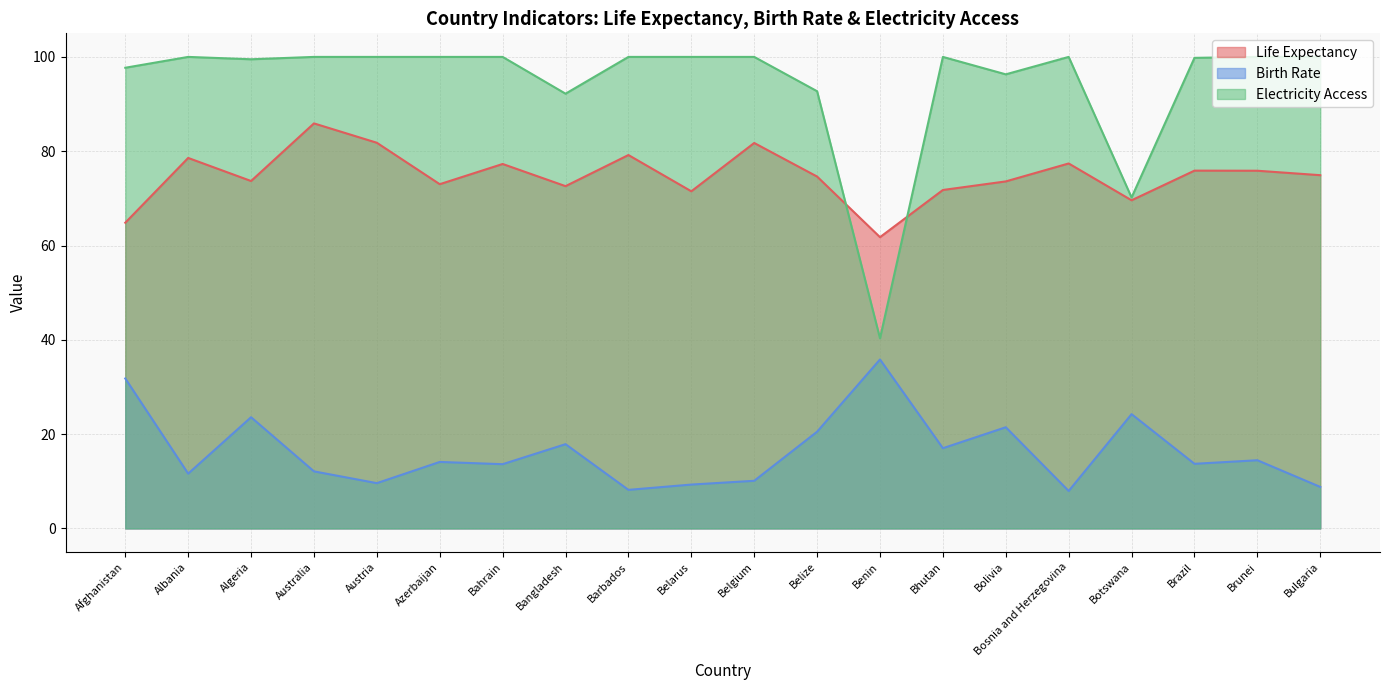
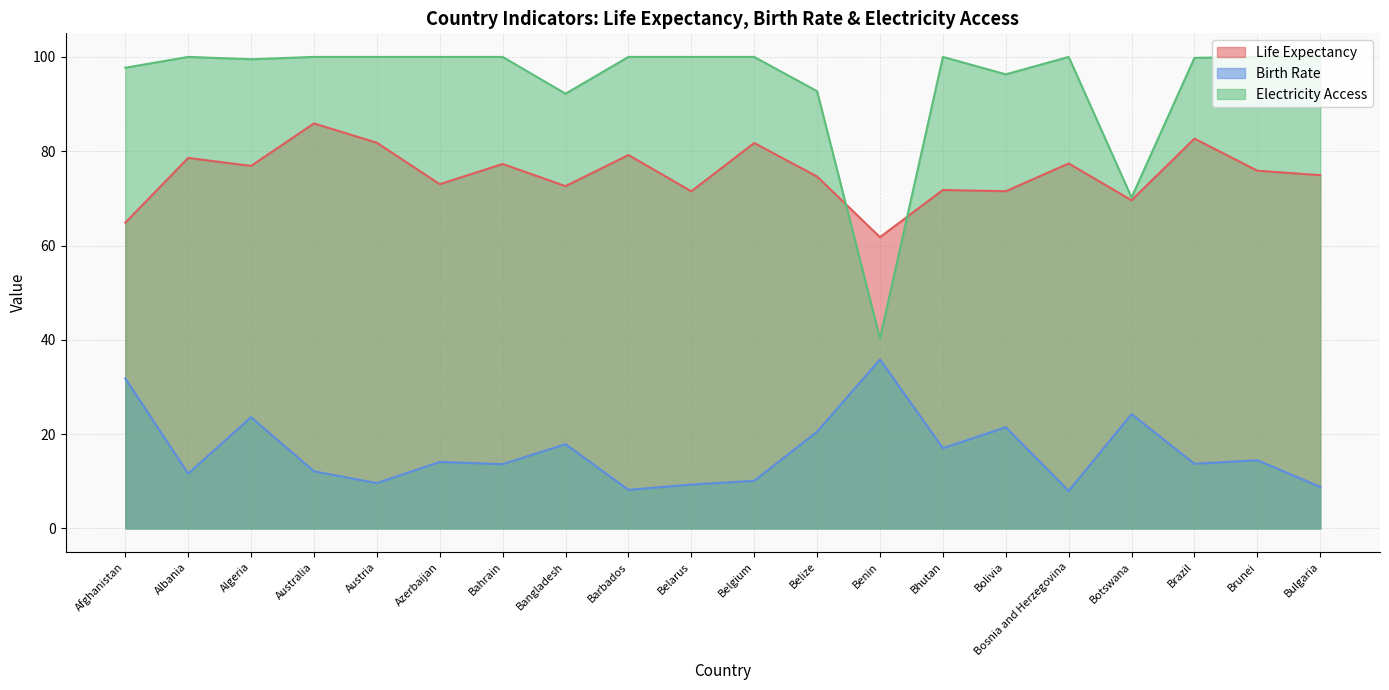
Life Expectancy, Algeria: 74 -> 77
Life Expectancy, Bolivia: 74 -> 72
Life Expectancy, Brazil: 76 -> 83
